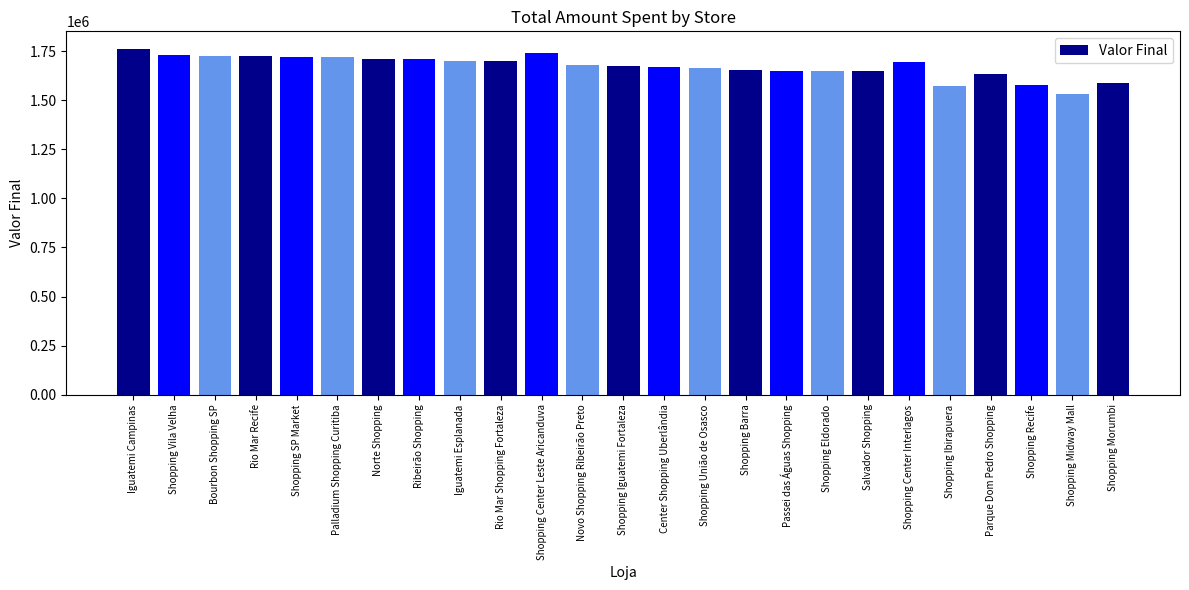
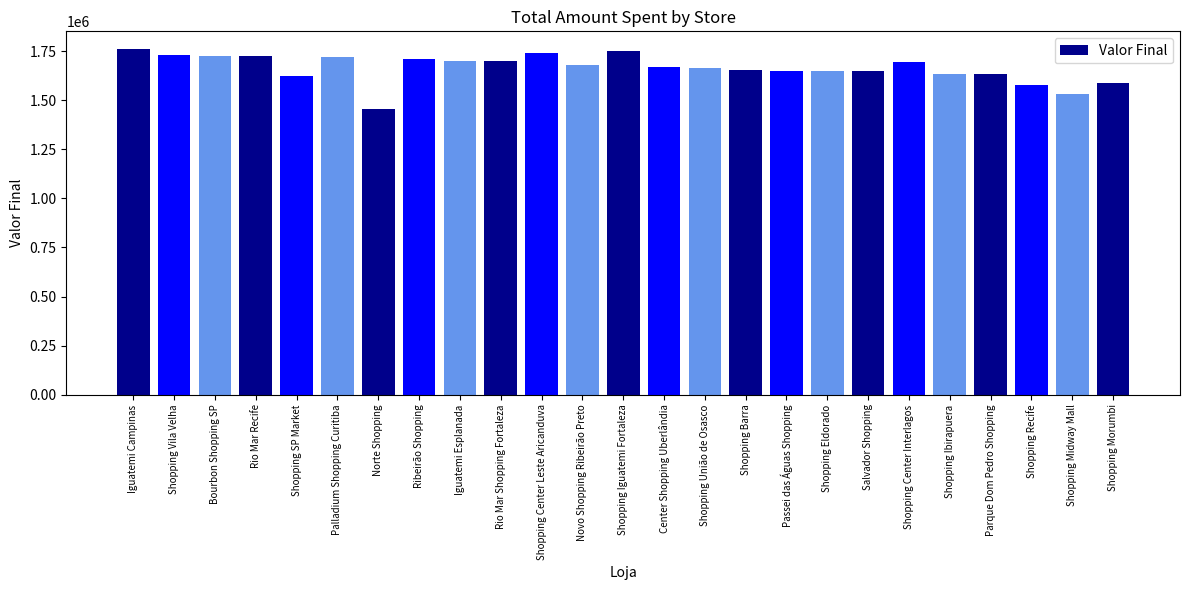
Shopping SP Market: 1720000 -> 1620000
Norte Shopping: 1710000 -> 1460000
Shopping Iguatemi Fortaleza: 1670000 -> 1750000
Shopping Ibirapuera: 1570000 -> 1640000
